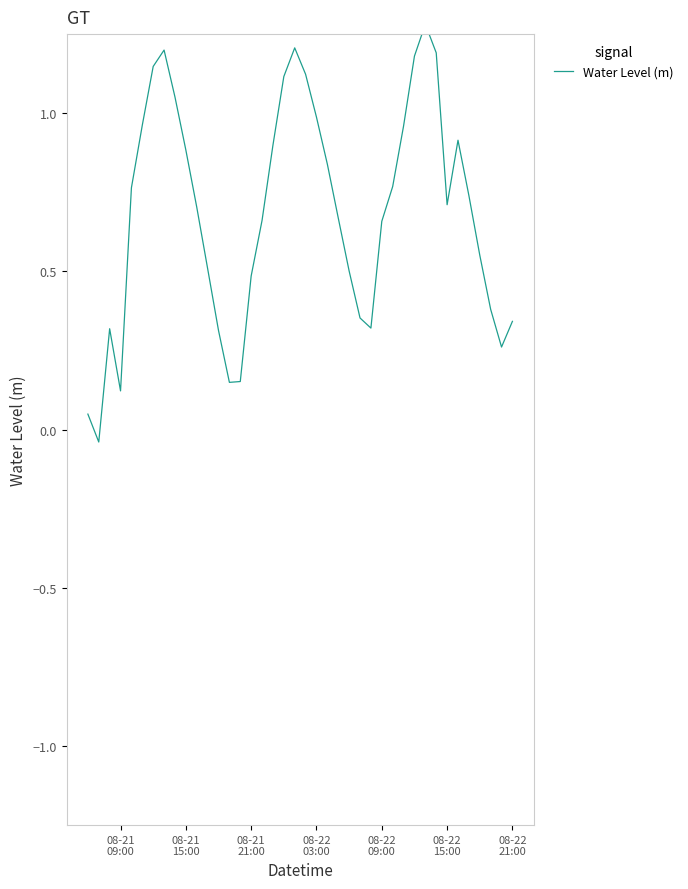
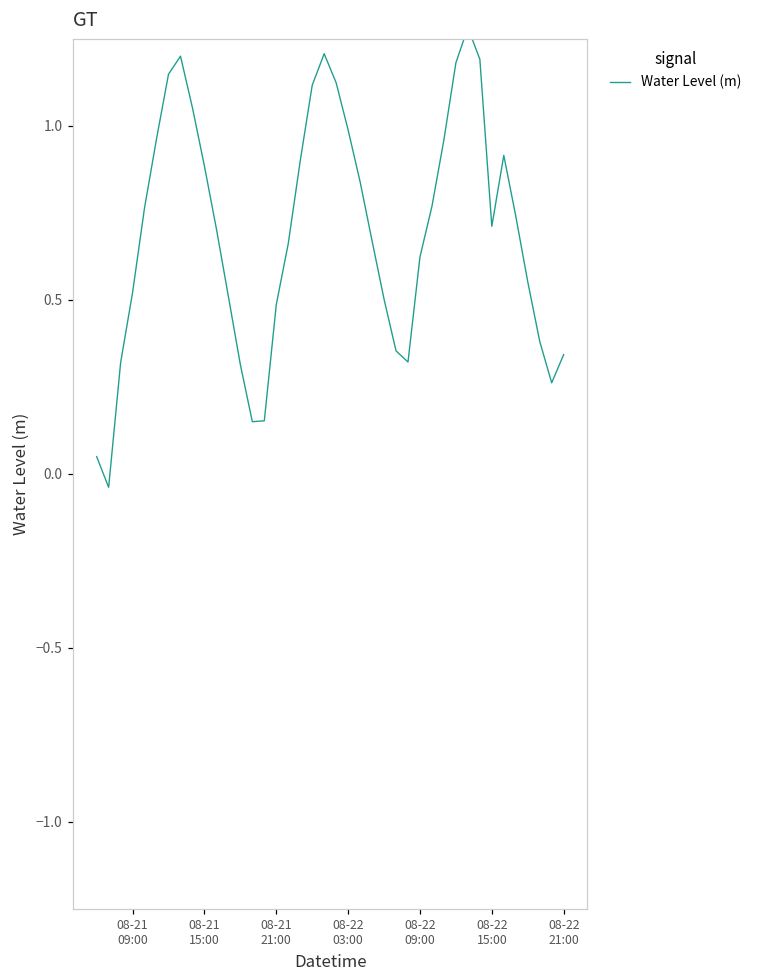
08-21 09:00: 0.12 -> 0.52
08-22 09:00: 0.66 -> 0.62
